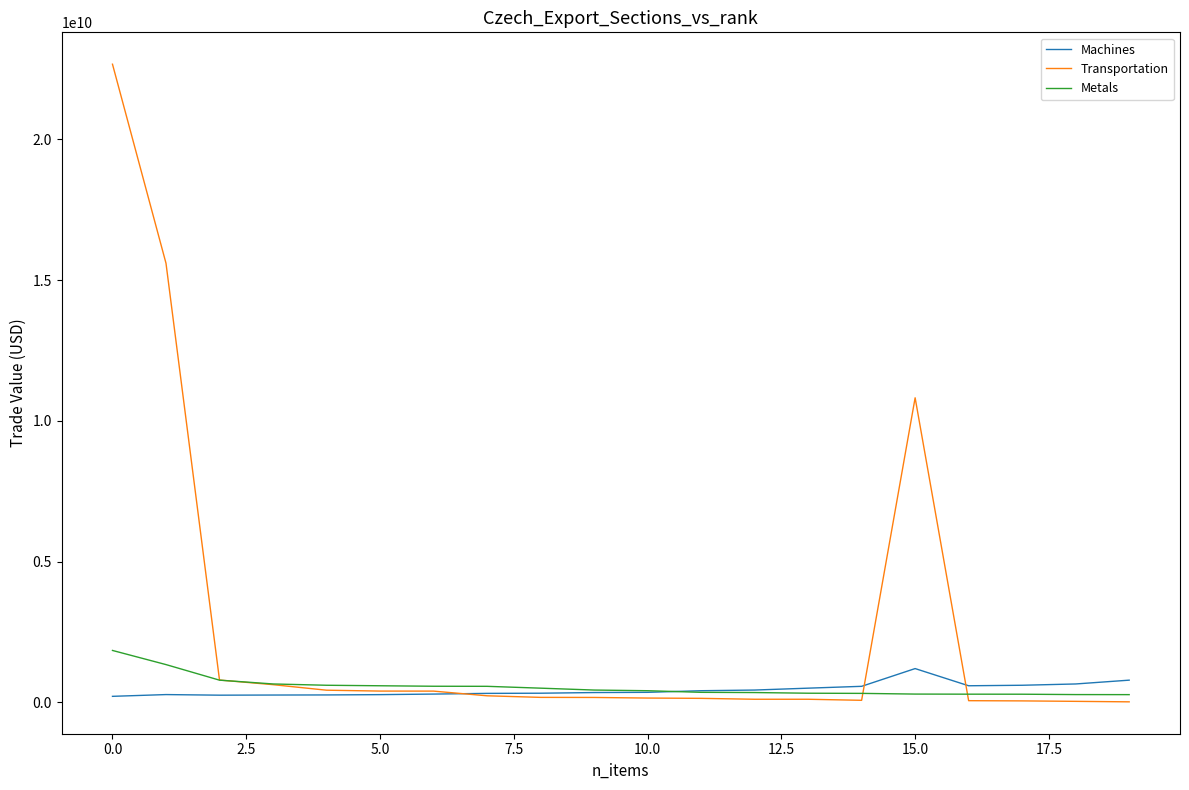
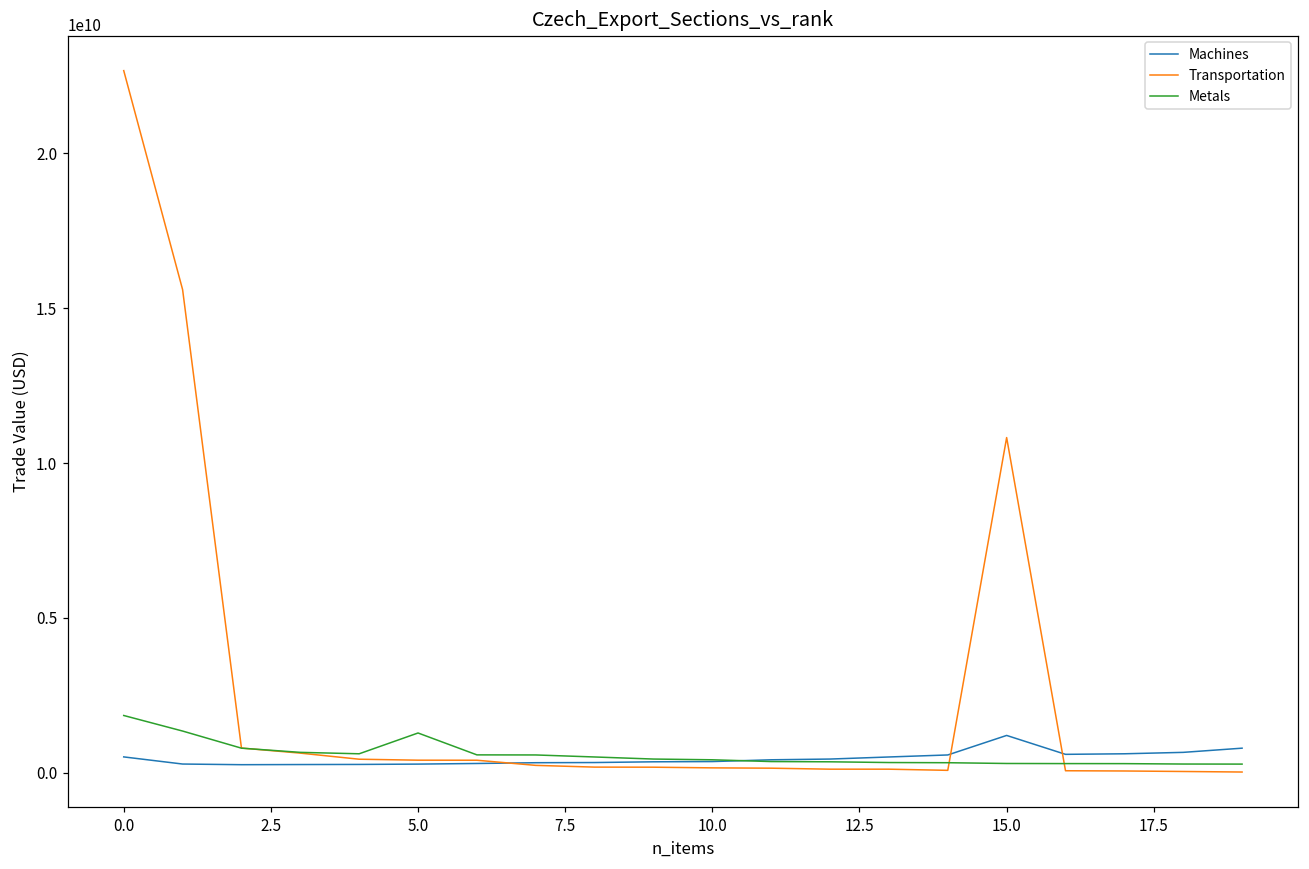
Machines, 0.0: 200000000 -> 500000000
Metals, 5.0: 600000000 -> 1300000000
